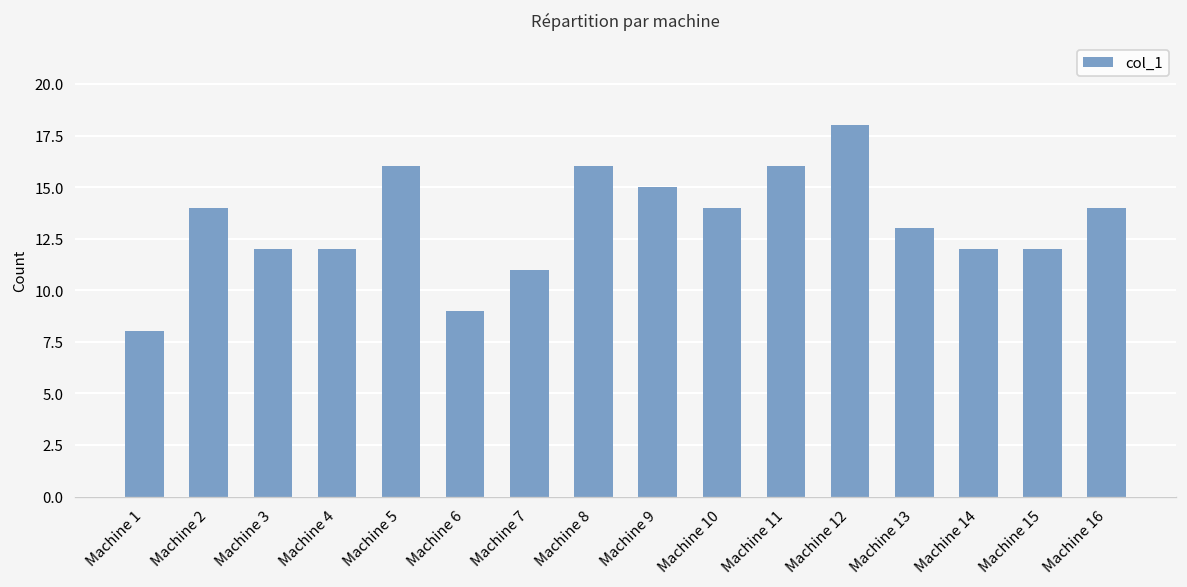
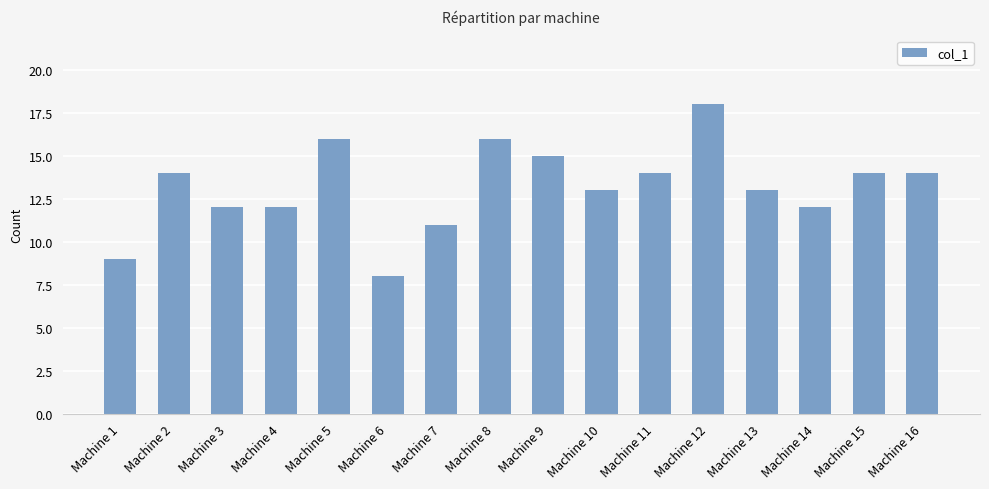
Machine 1: 8 -> 9
Machine 6: 9 -> 8
Machine 10: 14 -> 13
Machine 11: 16 -> 14
Machine 15: 12 -> 14
